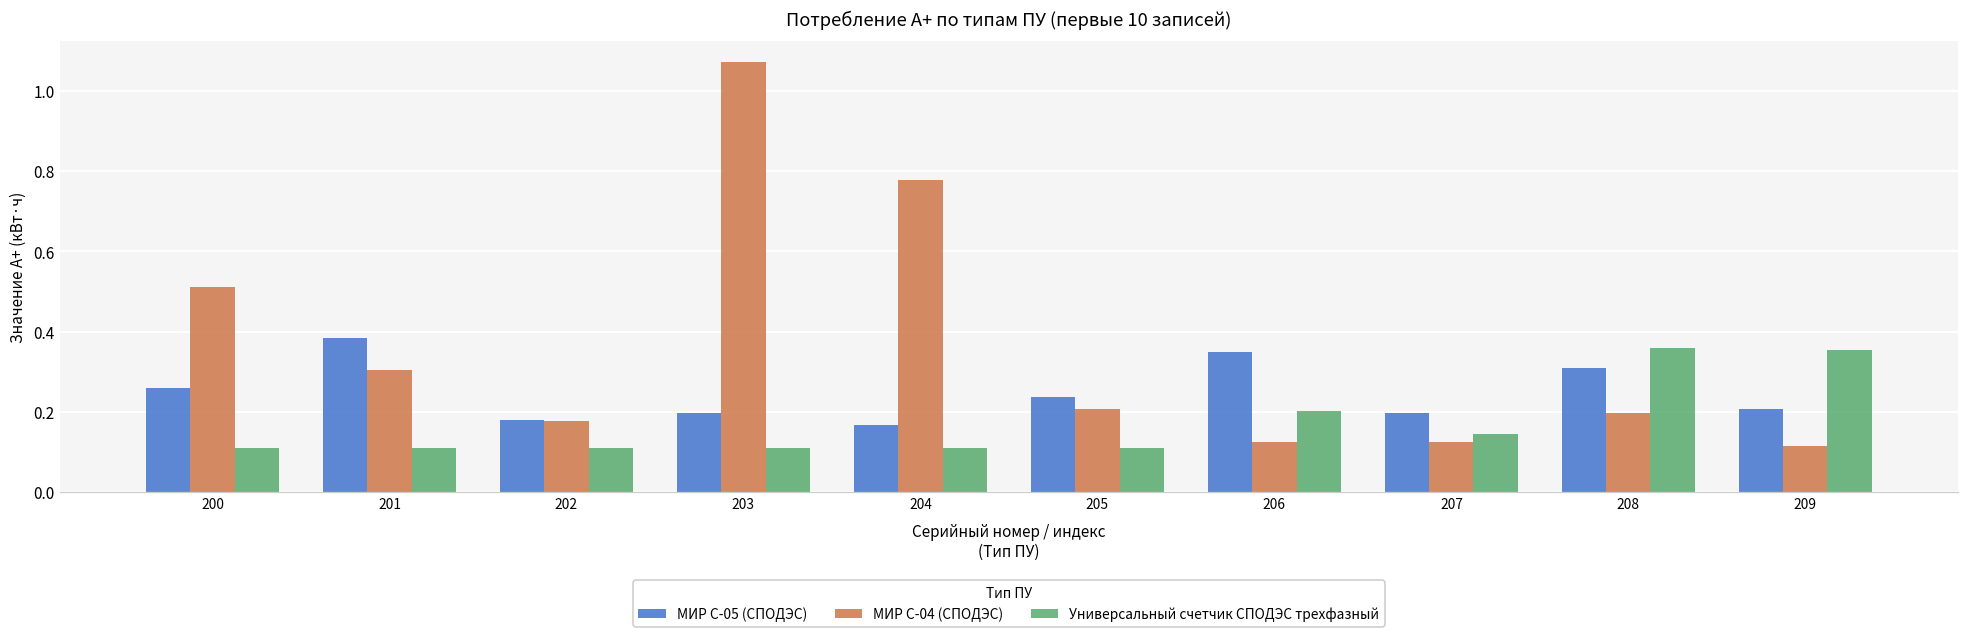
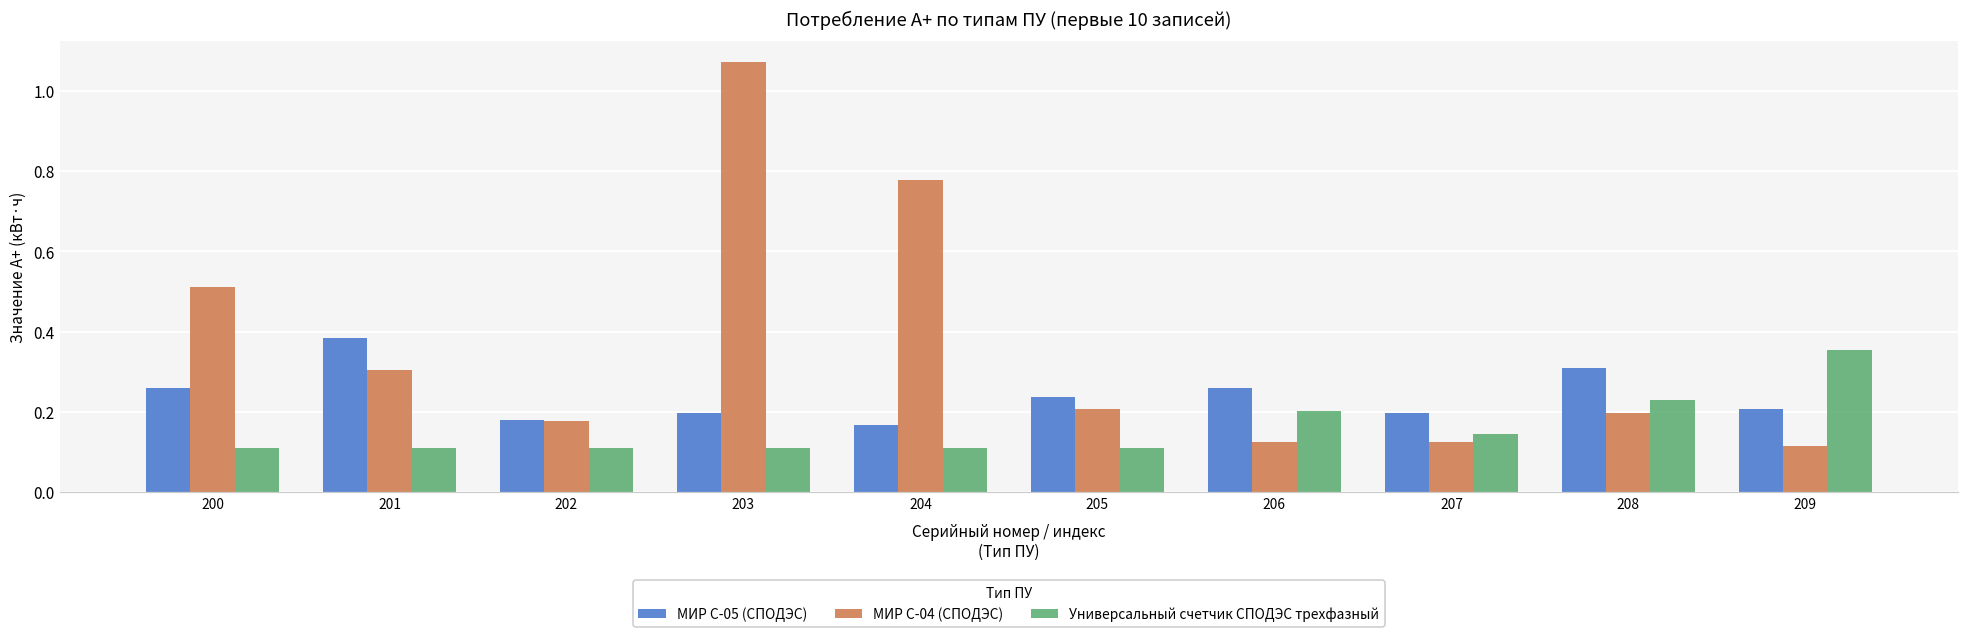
МИР С-05 (СПОДЭС), 206: 0.35 -> 0.26
Универсальный счетчик СПОДЭС трехфазный, 208: 0.36 -> 0.23
